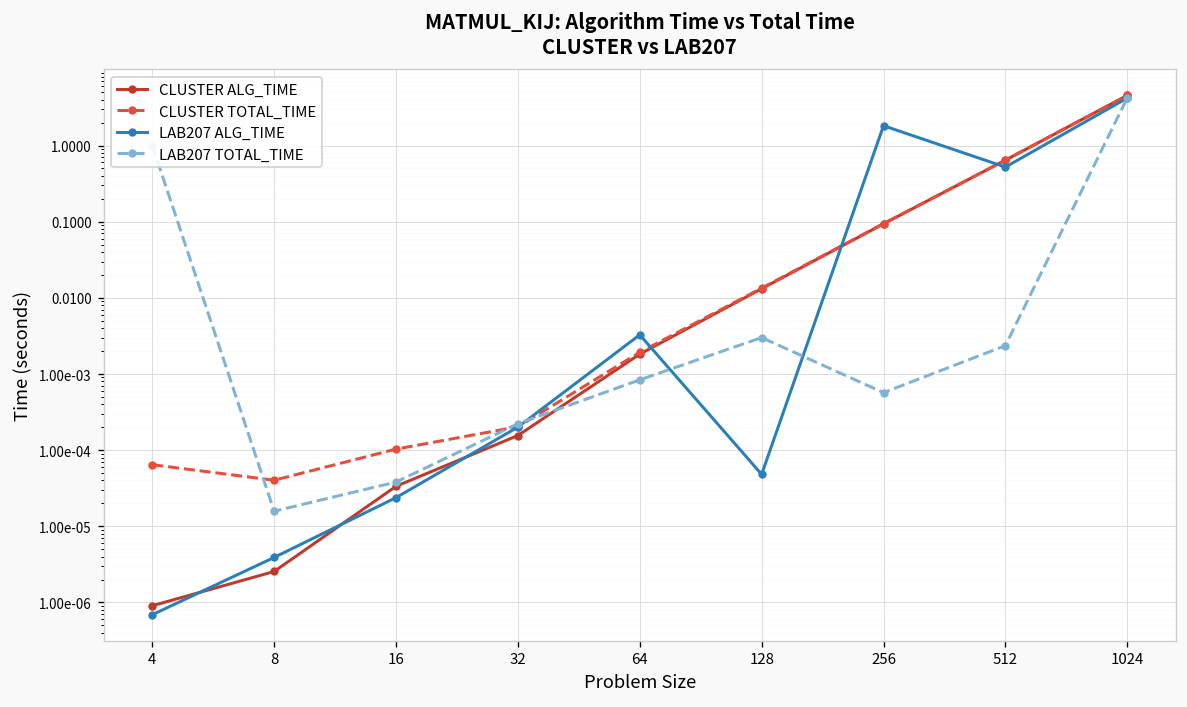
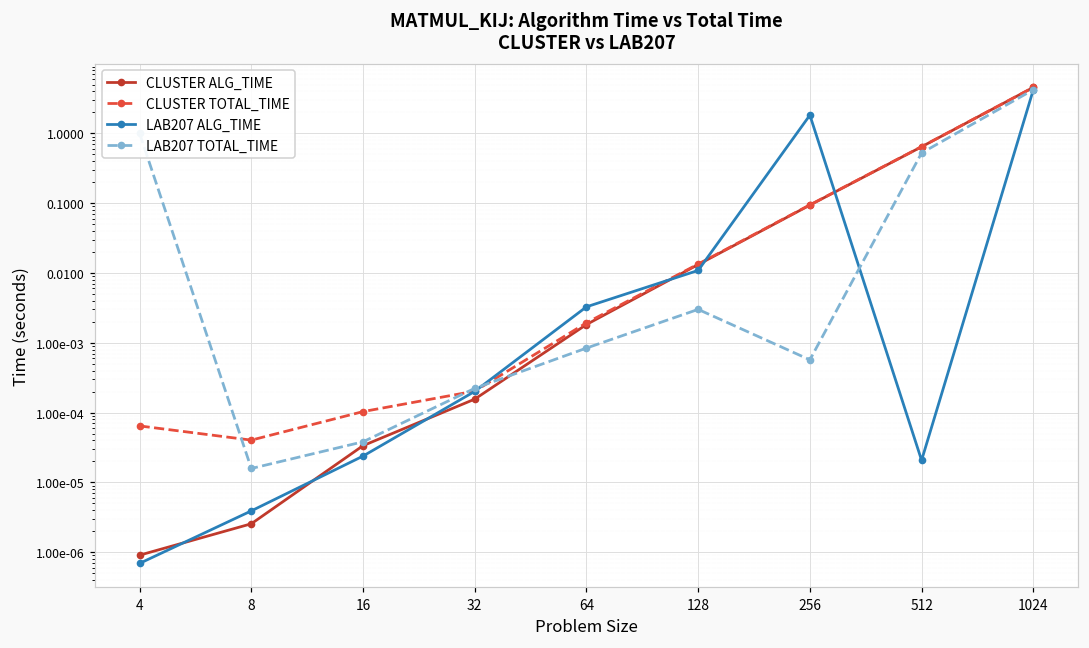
LAB207 ALG_TIME, 128: 0.00005 -> 0.011
LAB207 ALG_TIME, 512: 0.5 -> 0.000021
LAB207 TOTAL_TIME, 512: 0.0024 -> 0.5
